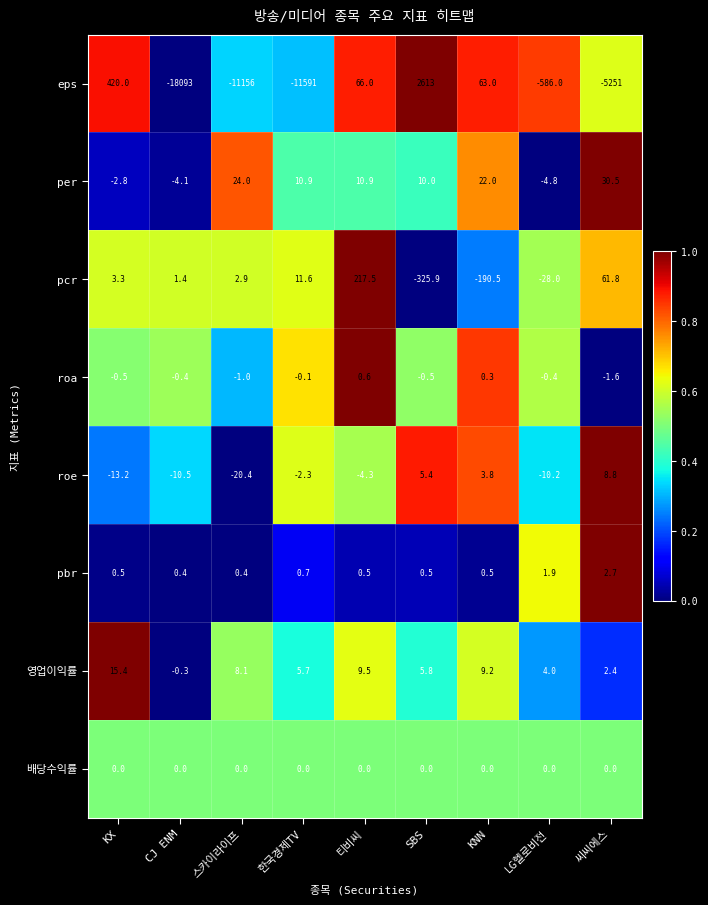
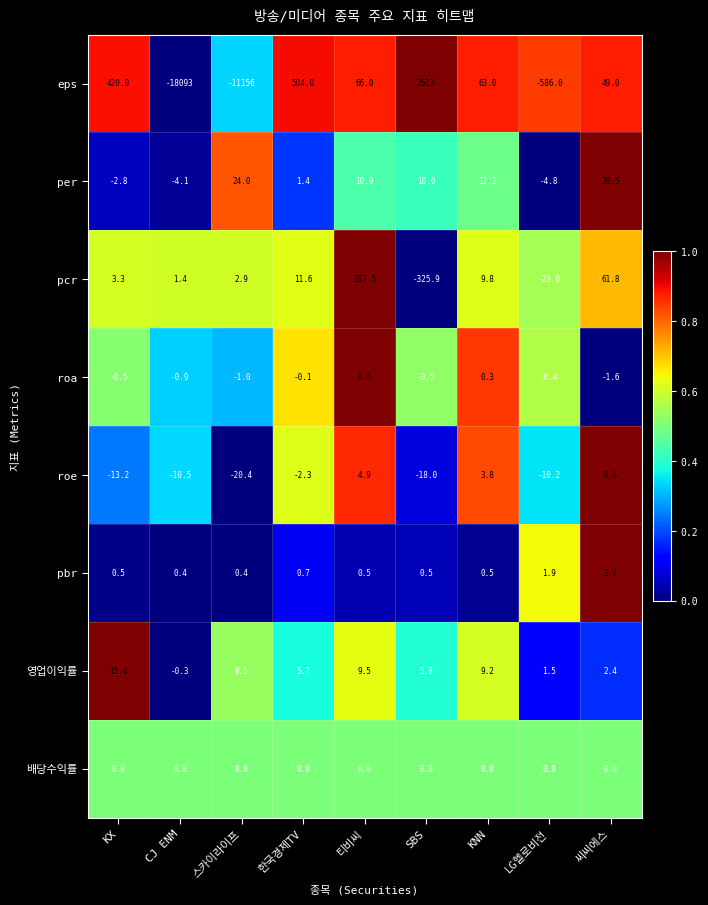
eps, 한국경제TV: -11591 -> 504.0
eps, 씨씨에스: -5251 -> 49.0
per, 한국경제TV: 10.9 -> 1.4
per, KNN: 22.0 -> 12.2
pcr, KNN: -190.5 -> 9.8
roa, CJ ENM: -0.4 -> -0.9
roe, 티비씨: -4.3 -> 4.9
roe, SBS: 5.4 -> -18.0
영업이익률, LG헬로비전: 4.0 -> 1.5
